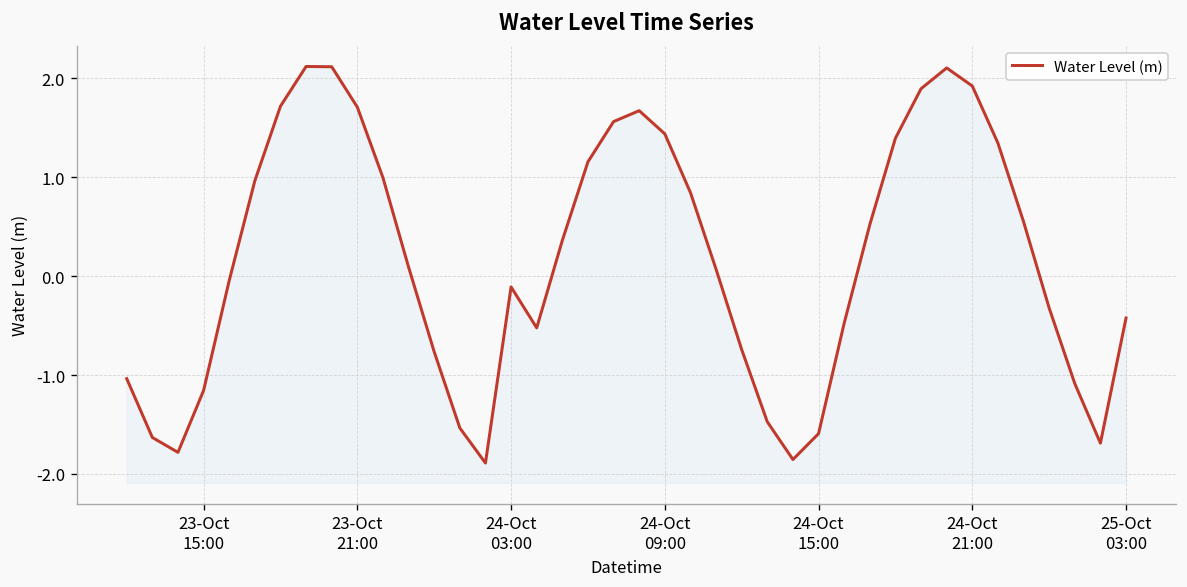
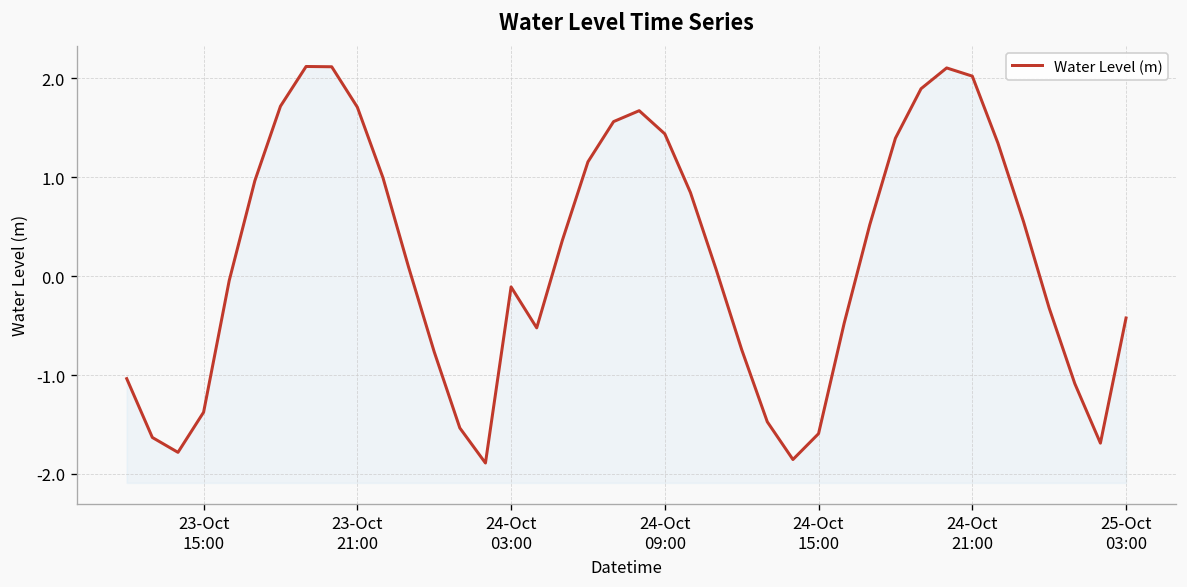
23-Oct 15:00: -1.2 -> -1.4
24-Oct 21:00: 1.9 -> 2.0
